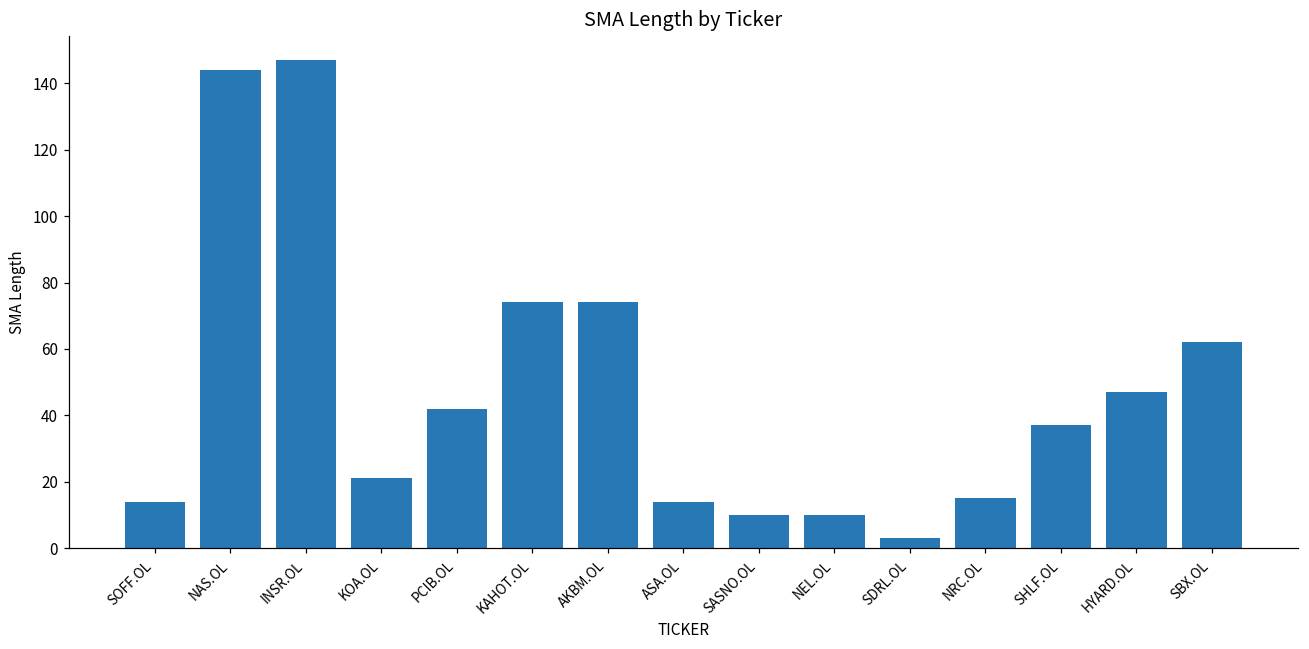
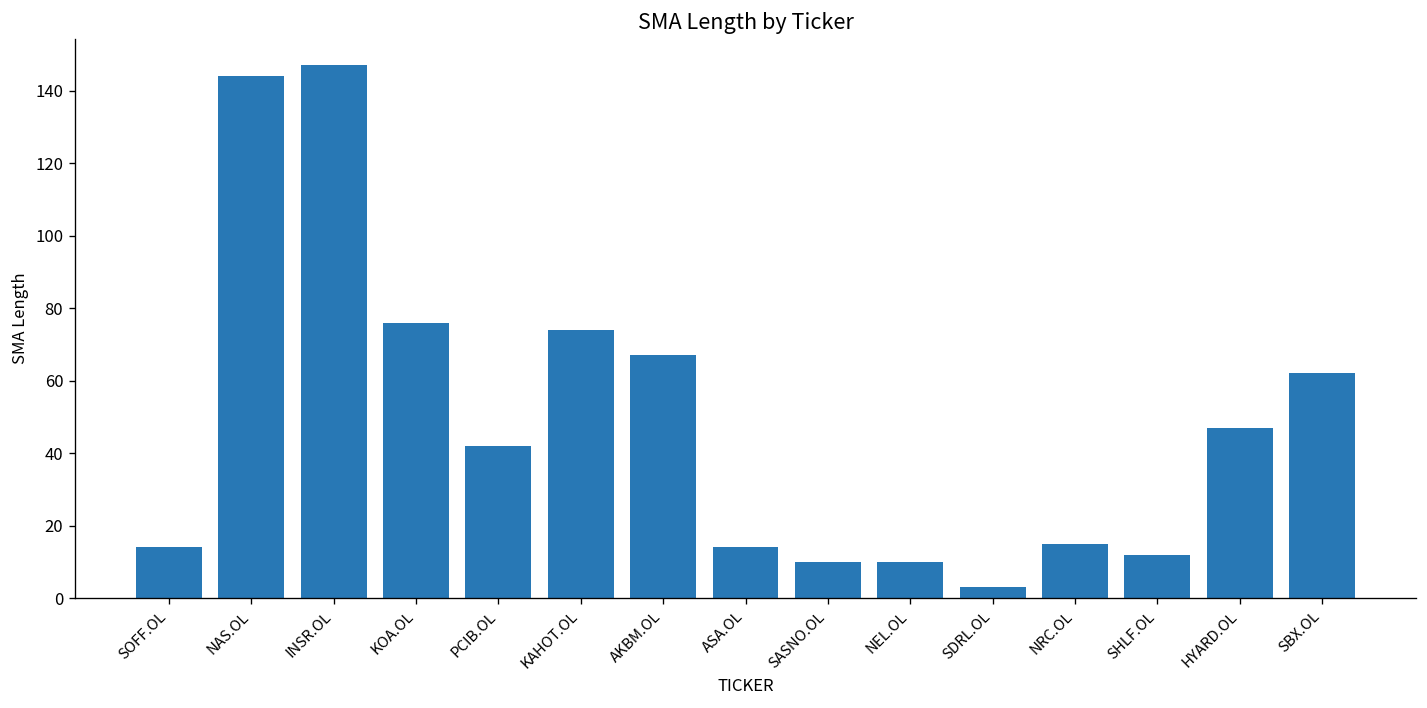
KOA.OL: 21 -> 76
AKBM.OL: 74 -> 67
SHLF.OL: 37 -> 12
